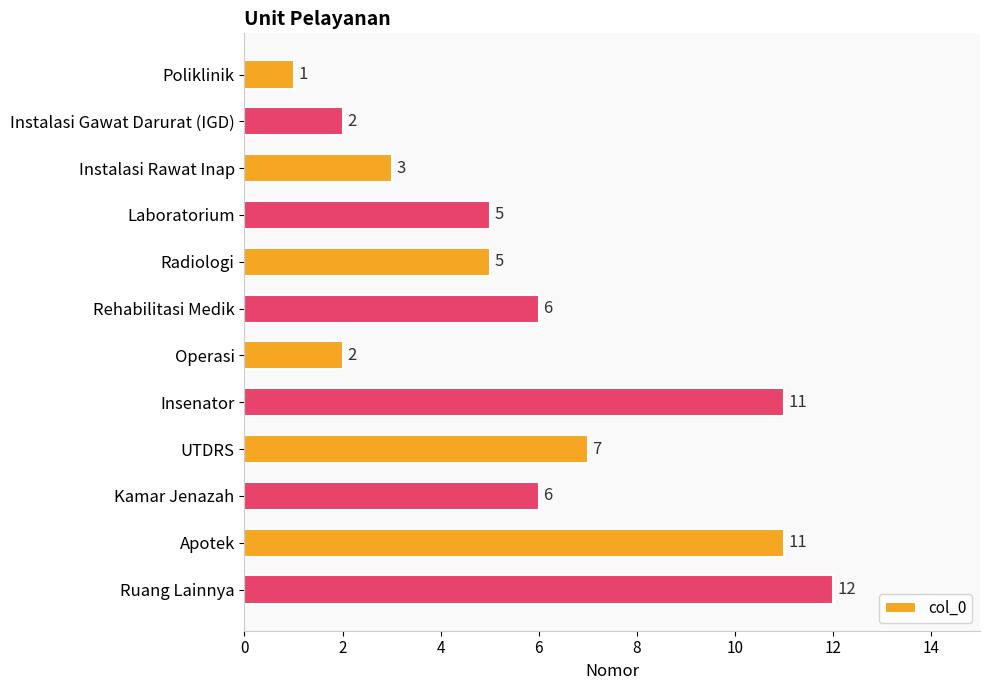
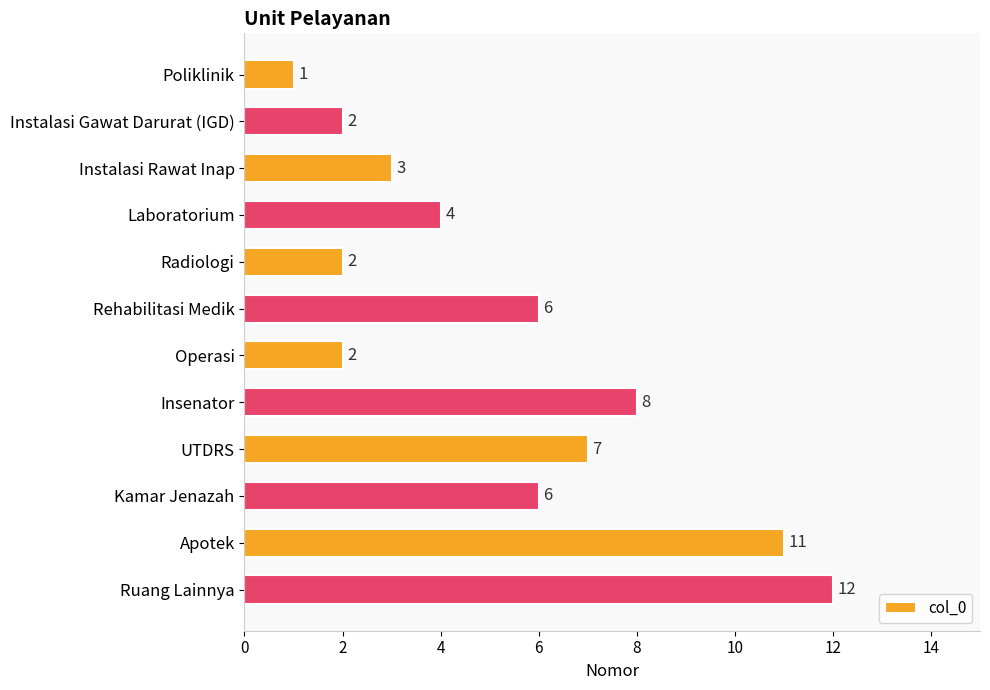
Laboratorium: 5 -> 4
Radiologi: 5 -> 2
Insenator: 11 -> 8
